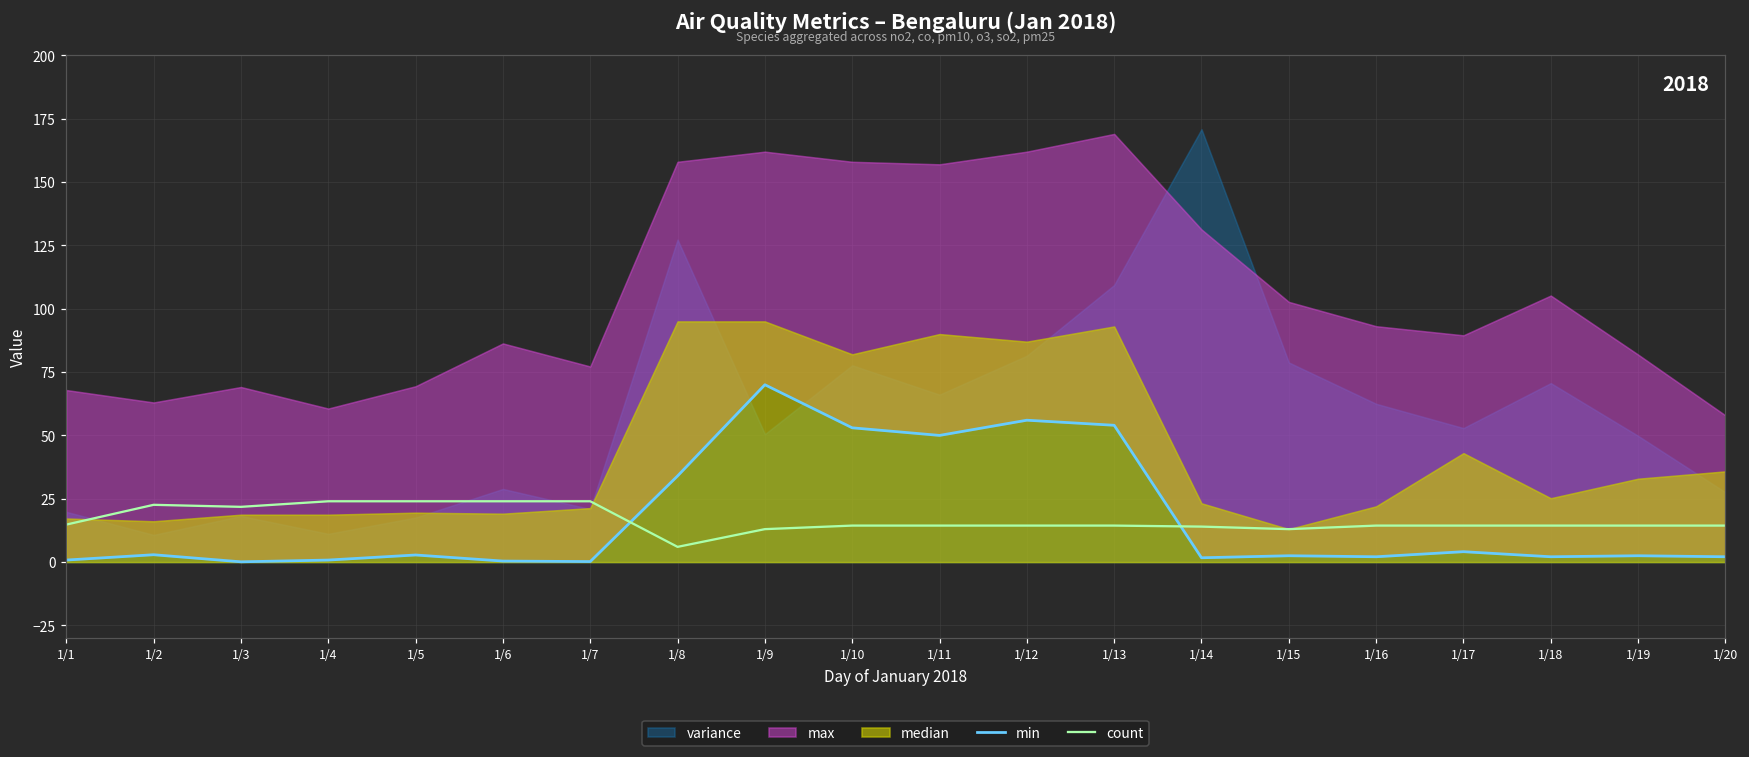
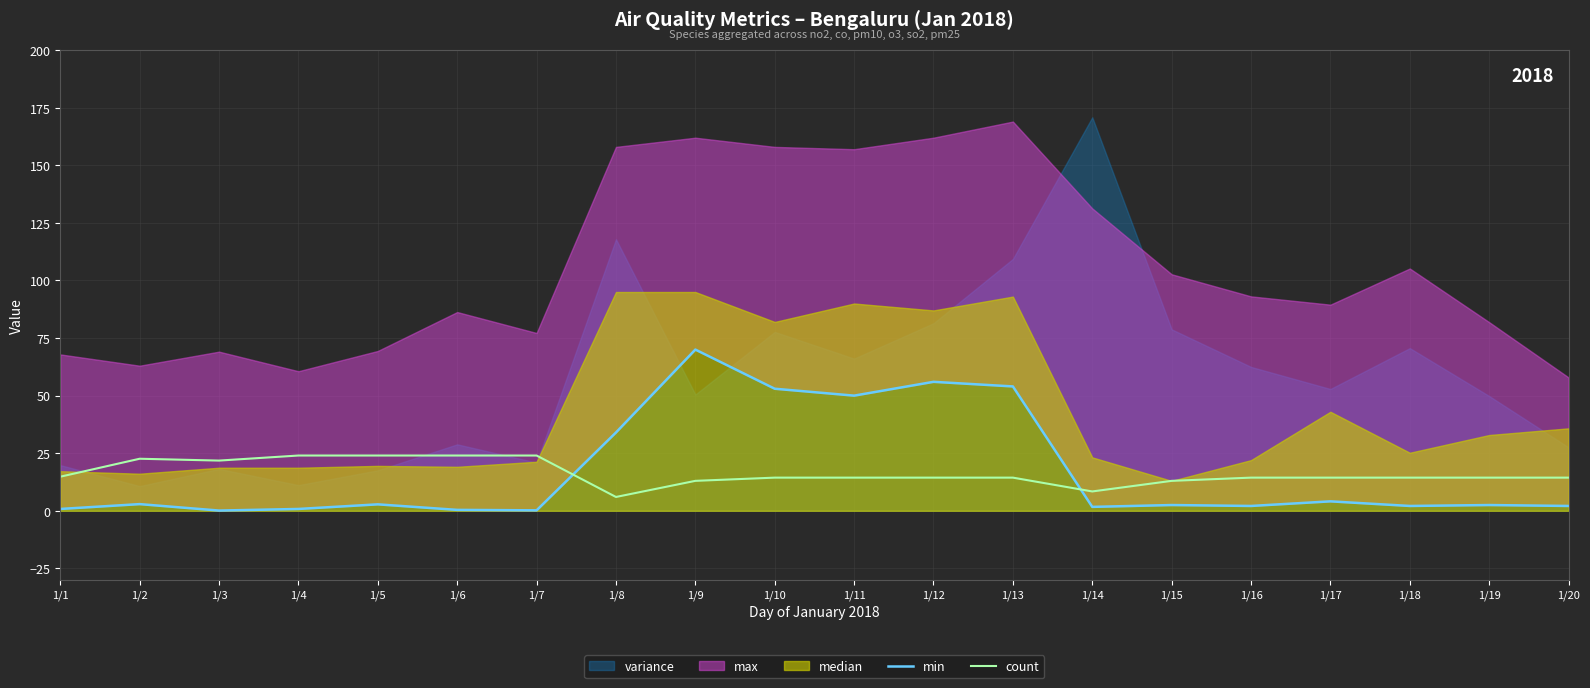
variance, 1/8: 127 -> 118
count, 1/14: 14 -> 8
